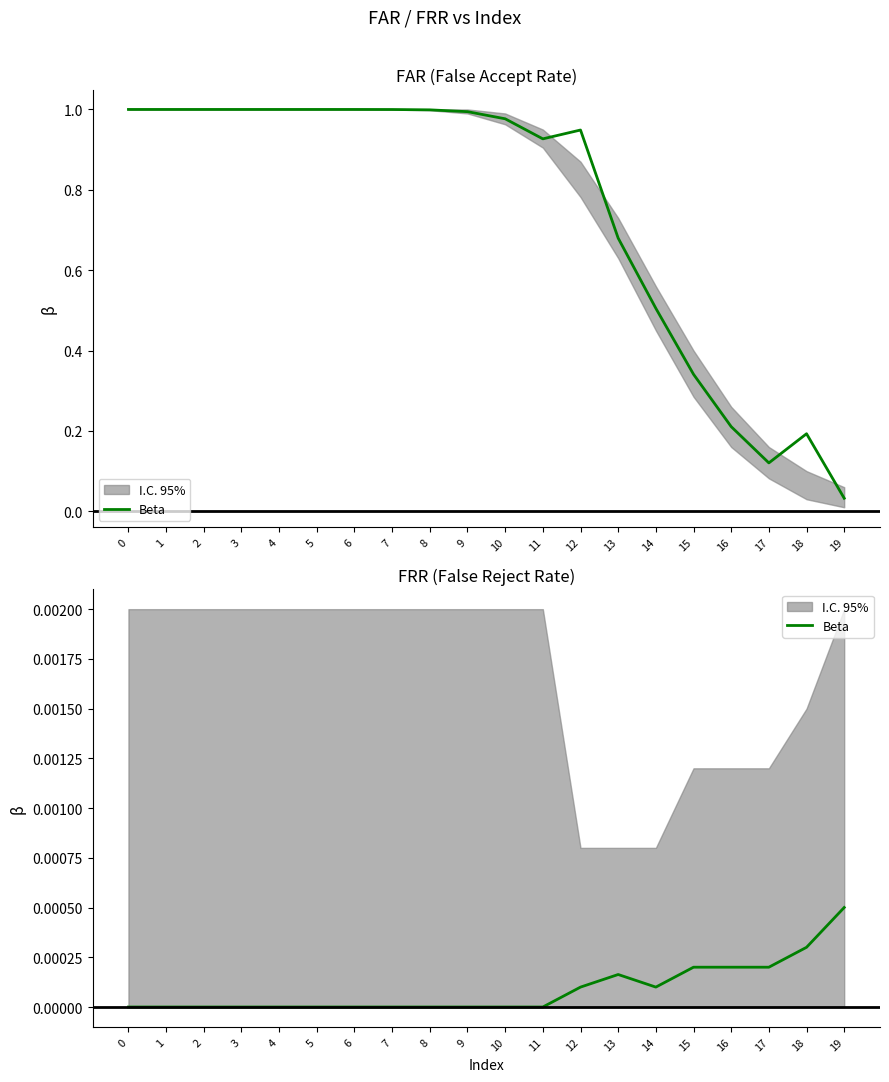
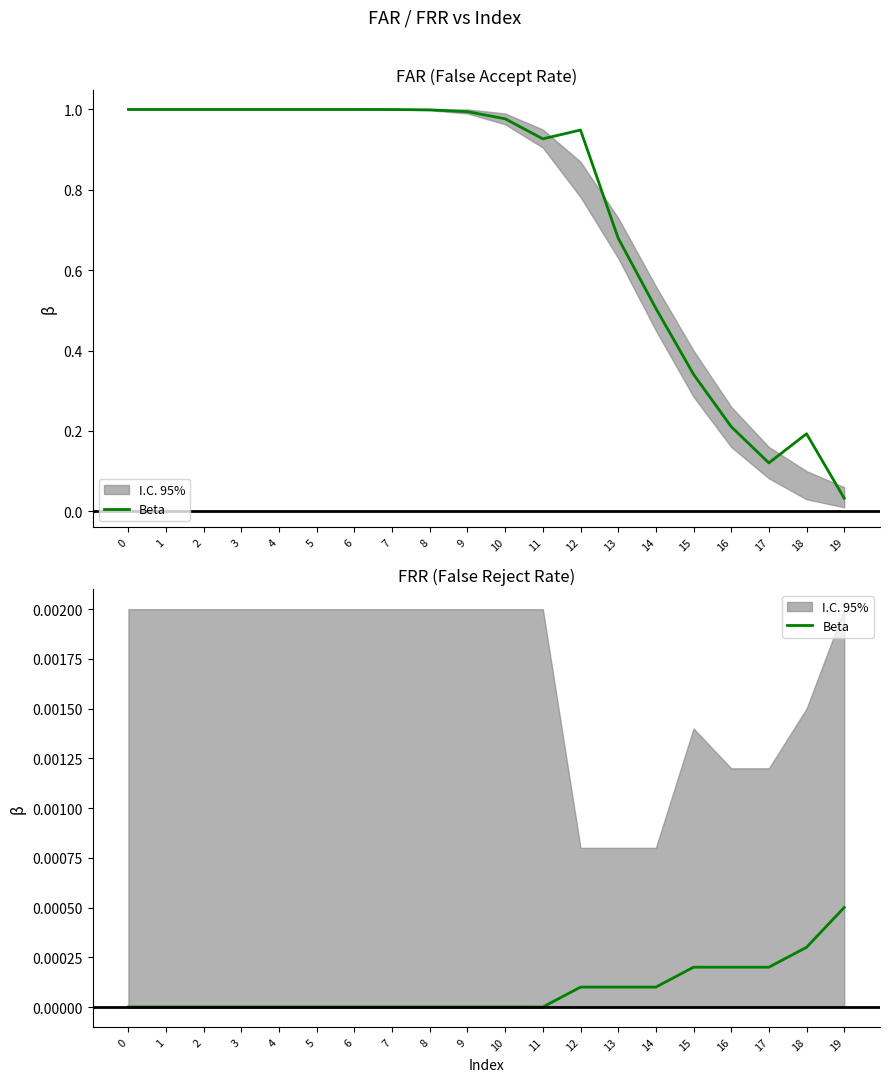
FRR (False Reject Rate), Beta, 13: 0.00016 -> 0.00010
FRR (False Reject Rate), I.C. 95%, 15: 0.0012 -> 0.0014
